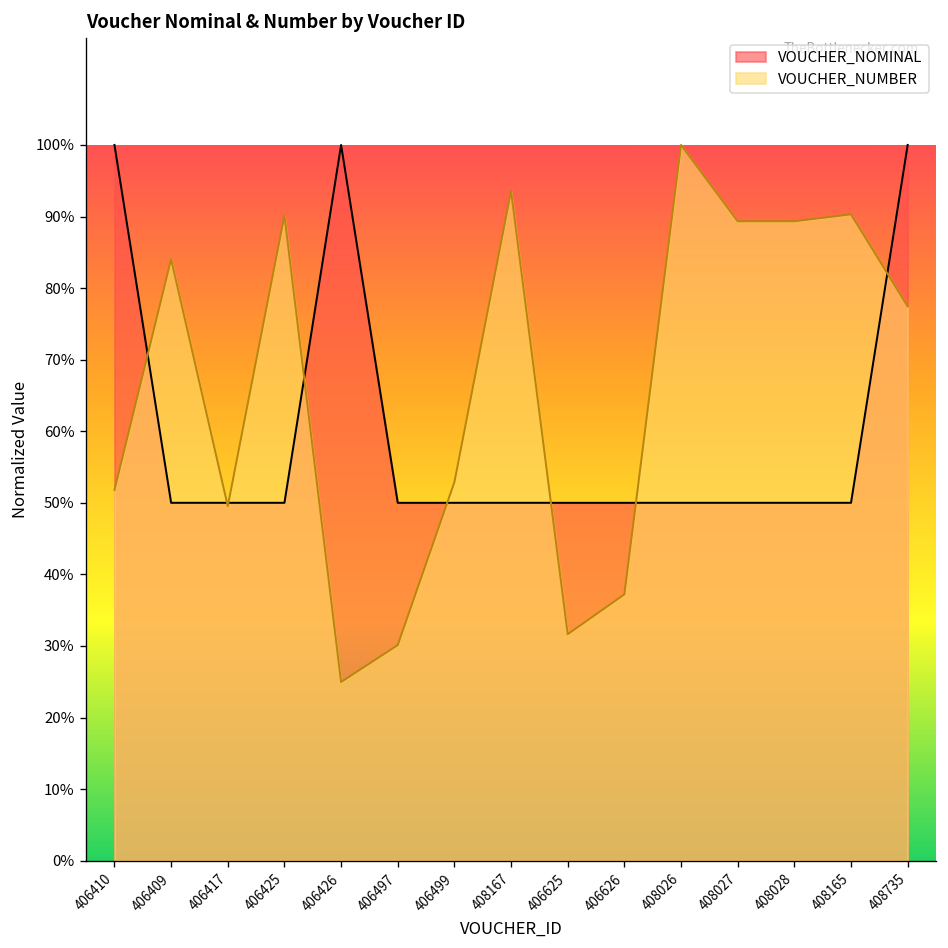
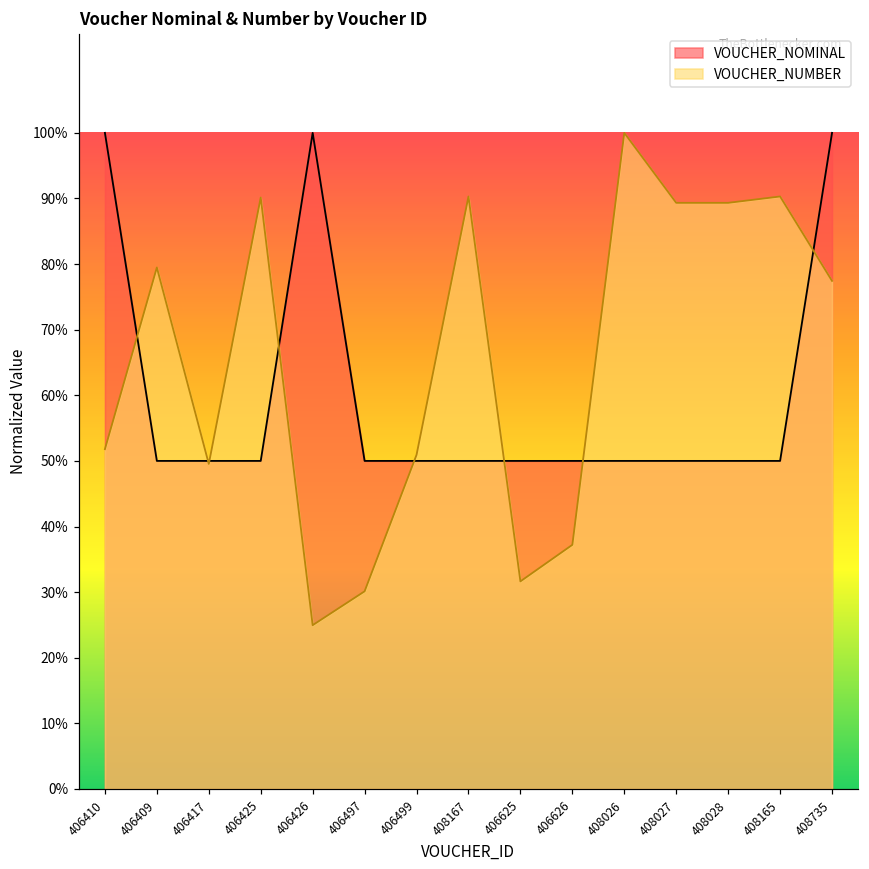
VOUCHER_NUMBER, 406409: 84% -> 79%
VOUCHER_NUMBER, 406499: 53% -> 51%
VOUCHER_NUMBER, 408167: 94% -> 90%
